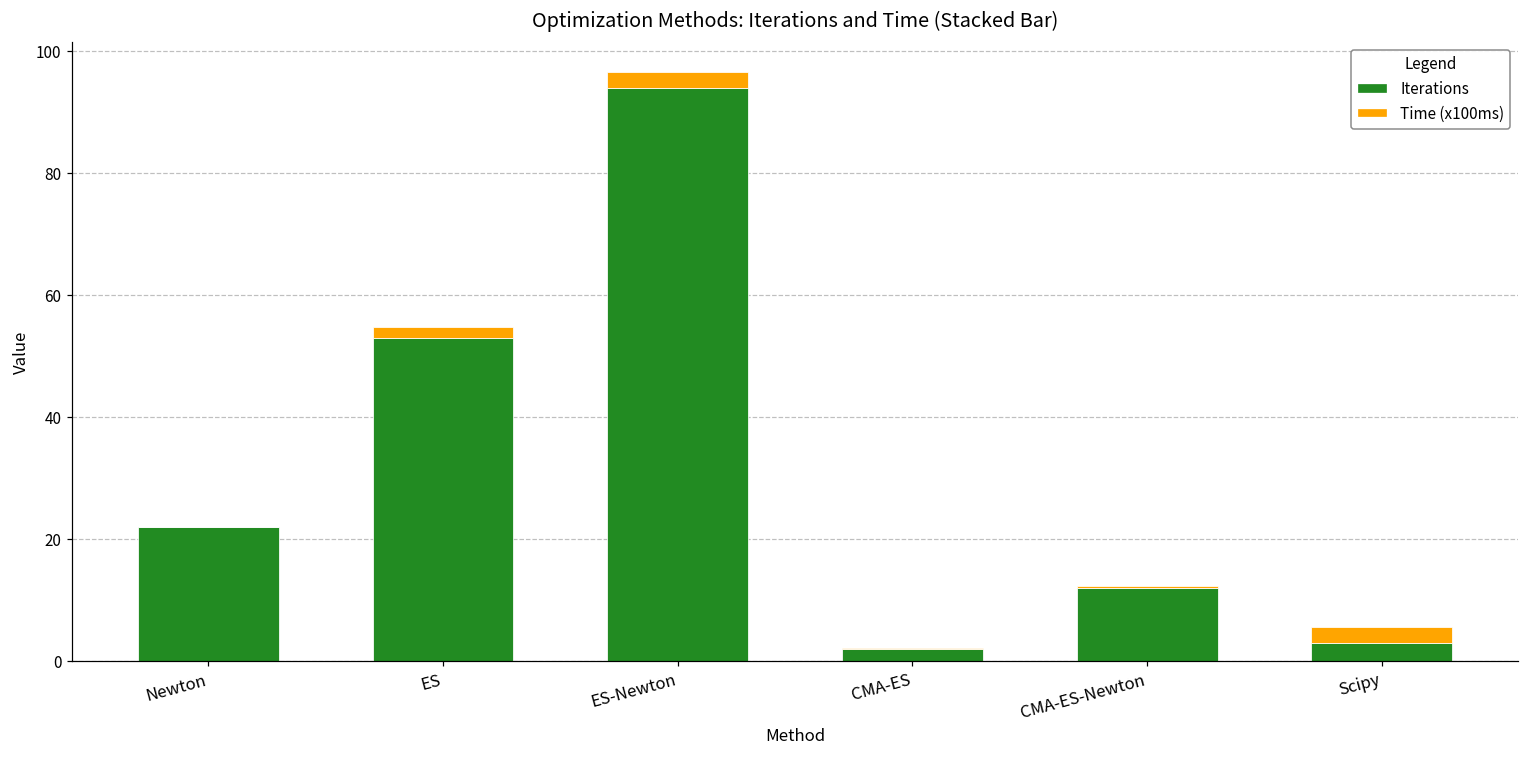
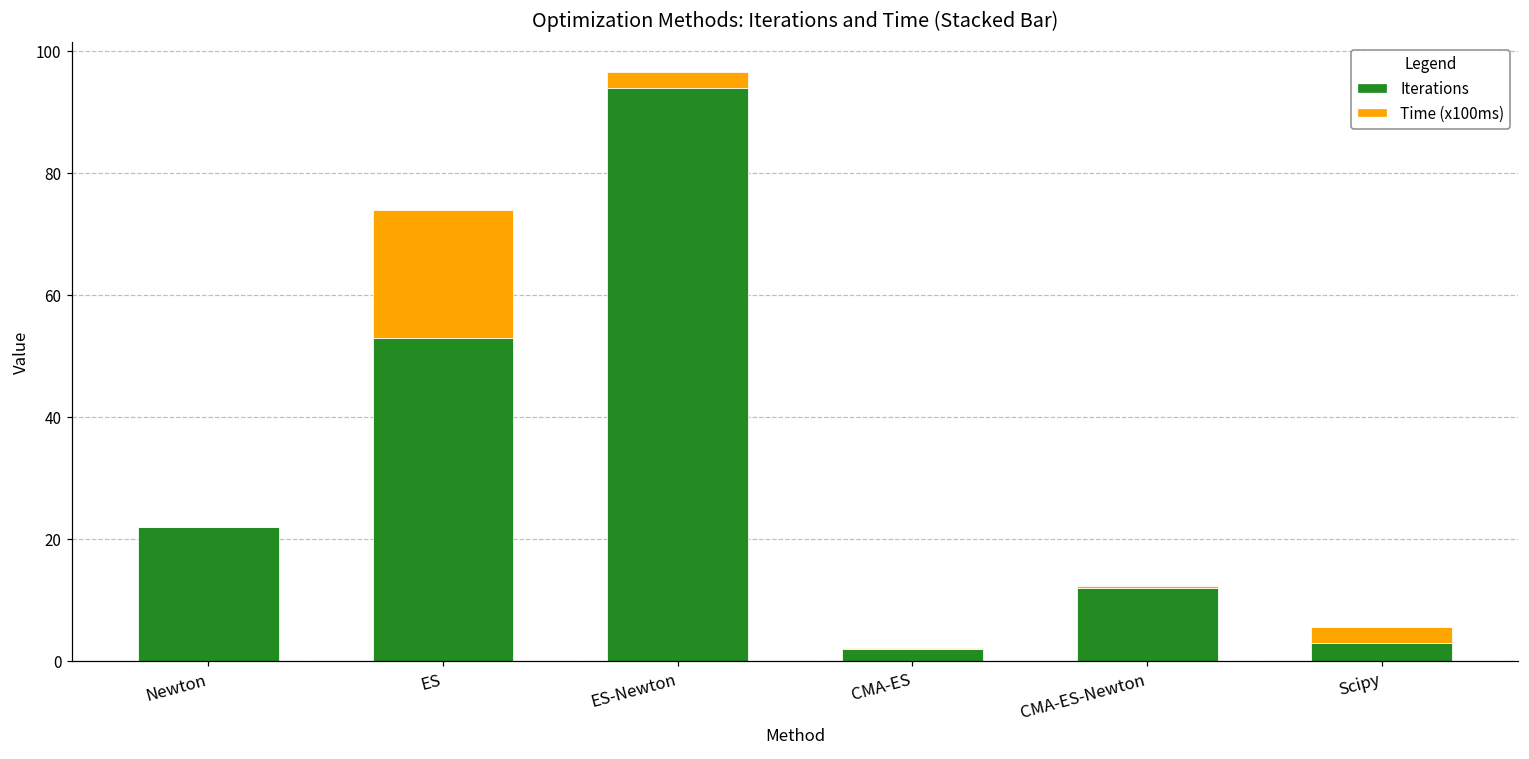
Time (x100ms), ES: 2 -> 21
